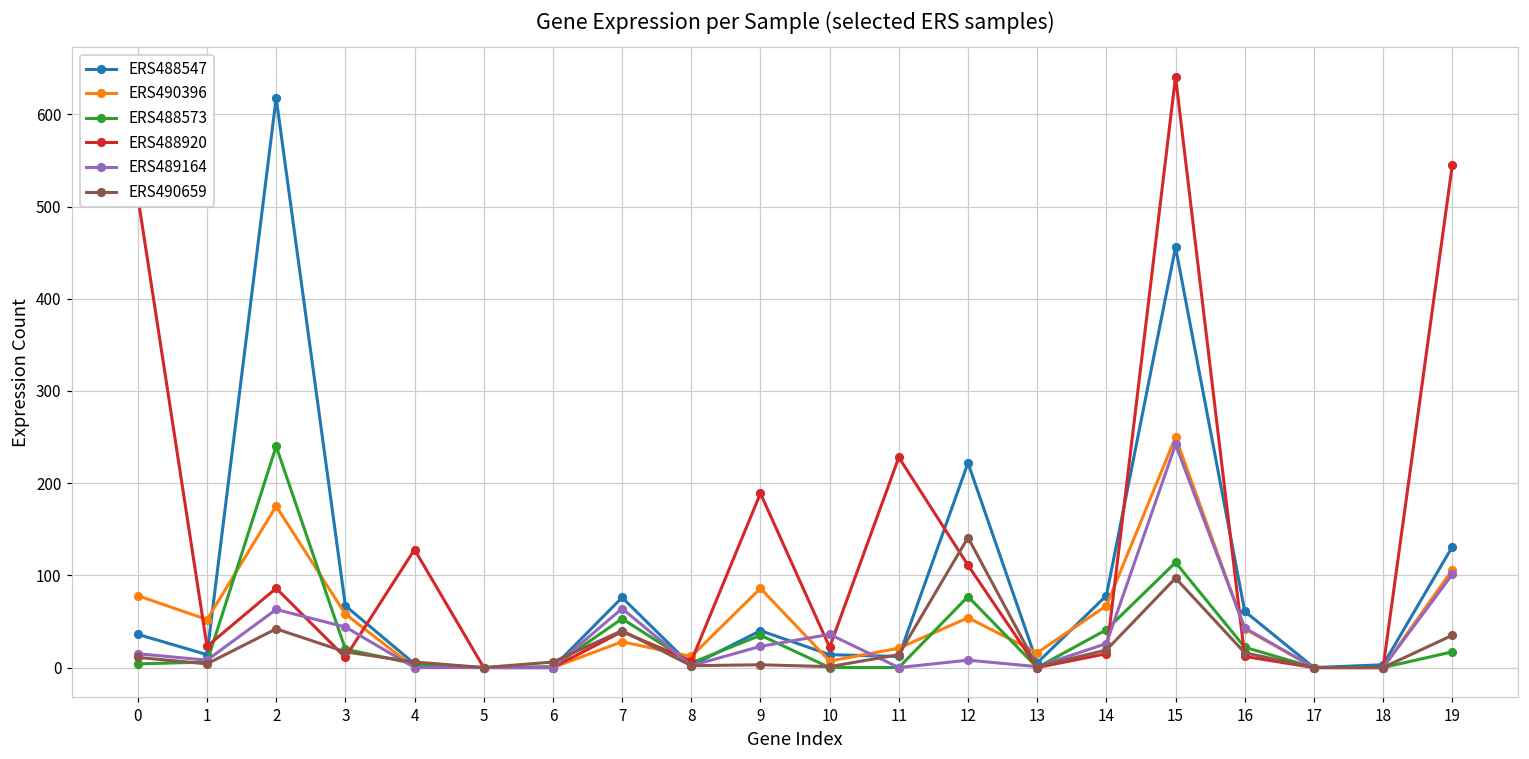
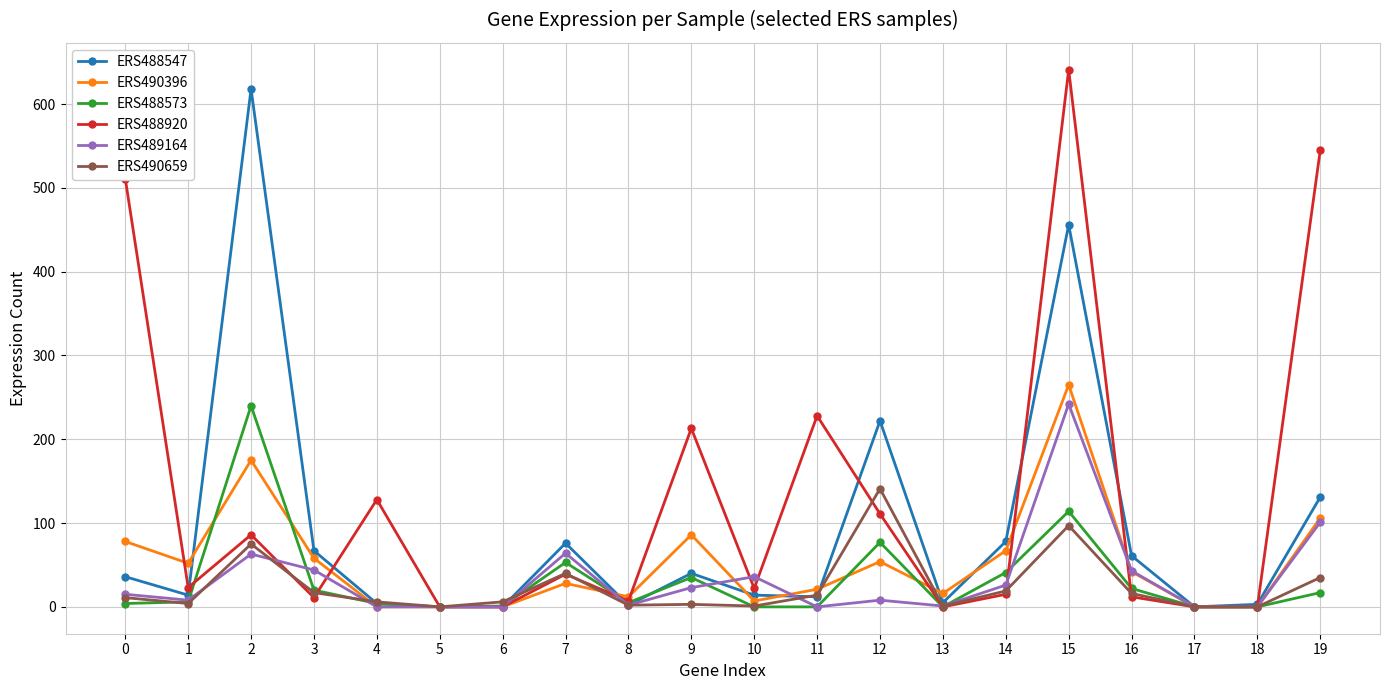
ERS490659, 2: 40 -> 80
ERS488920, 9: 190 -> 210
ERS490396, 15: 250 -> 270
